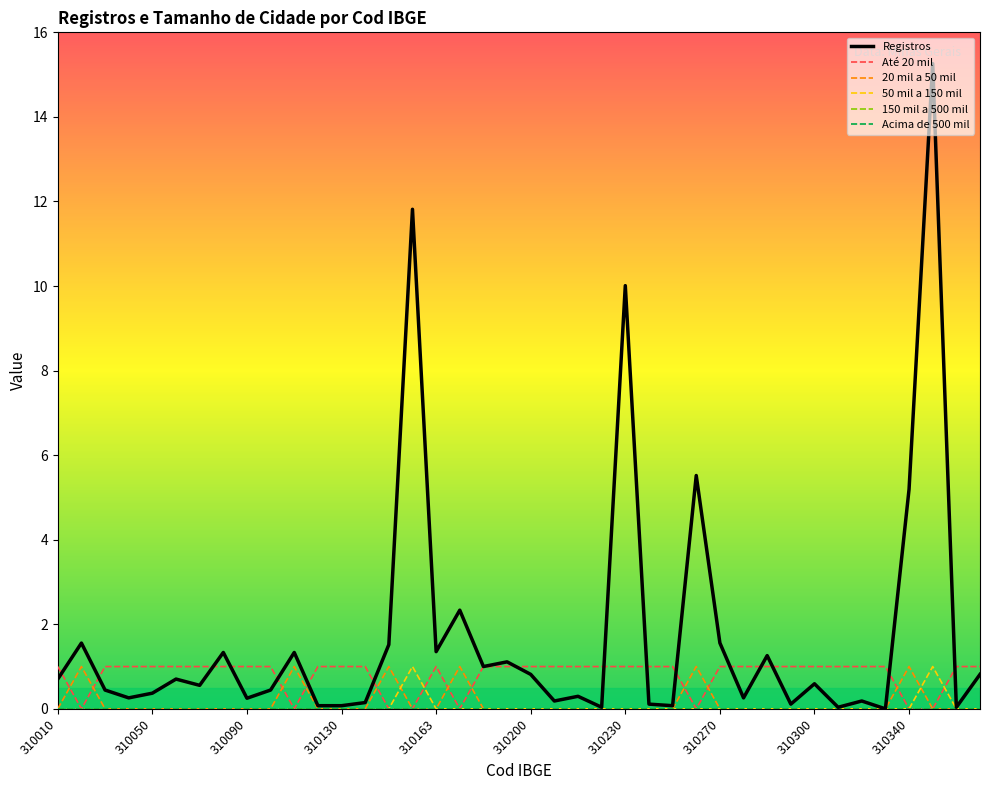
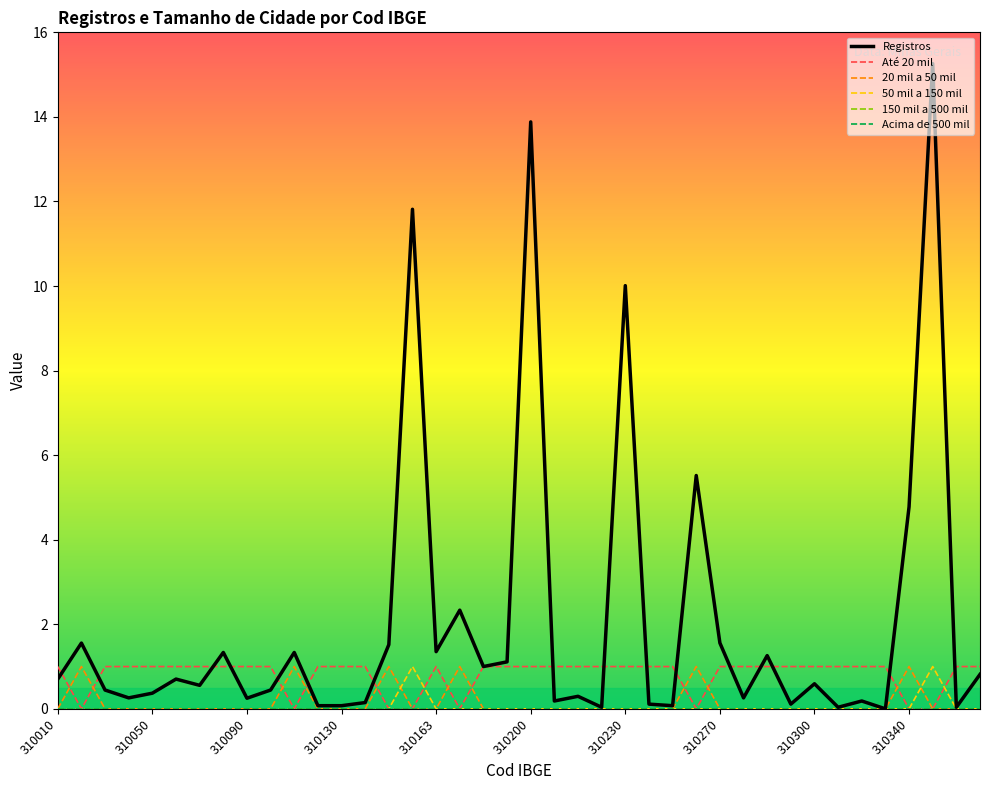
Registros, 310200: 0.8 -> 13.9
Registros, 310340: 5.2 -> 4.8
